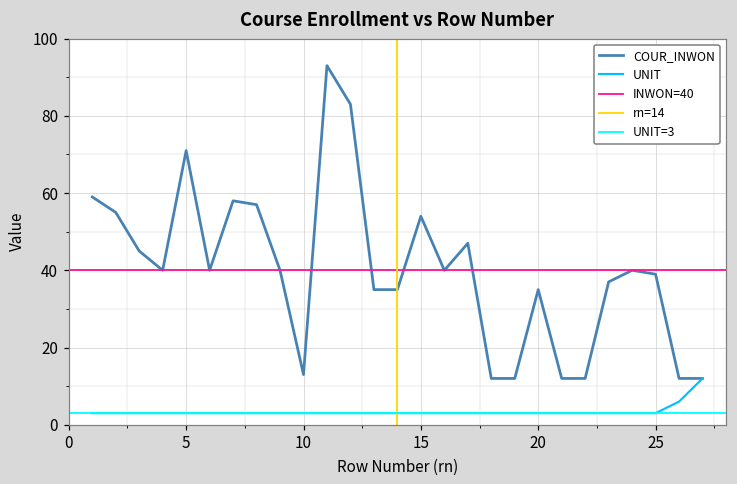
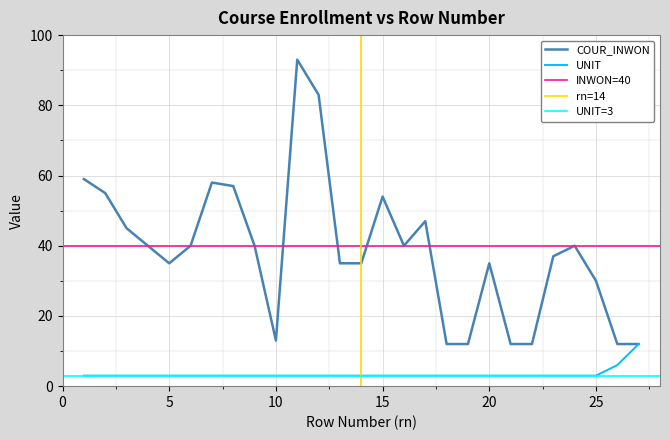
COUR_INWON, 5: 71 -> 35
COUR_INWON, 25: 39 -> 30
